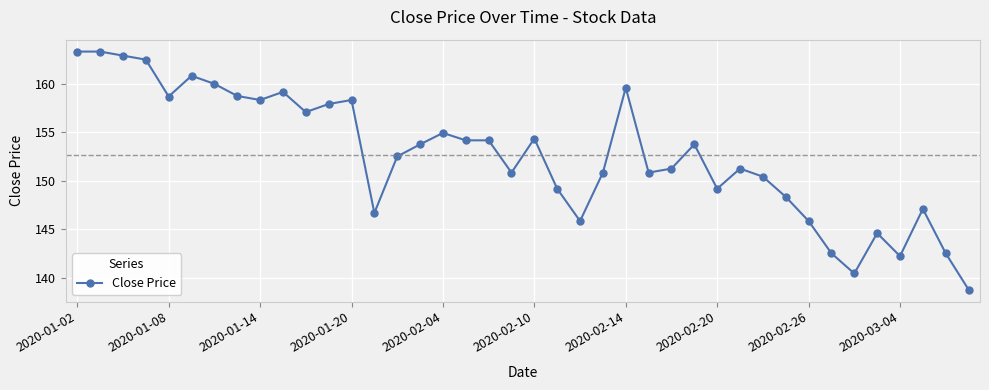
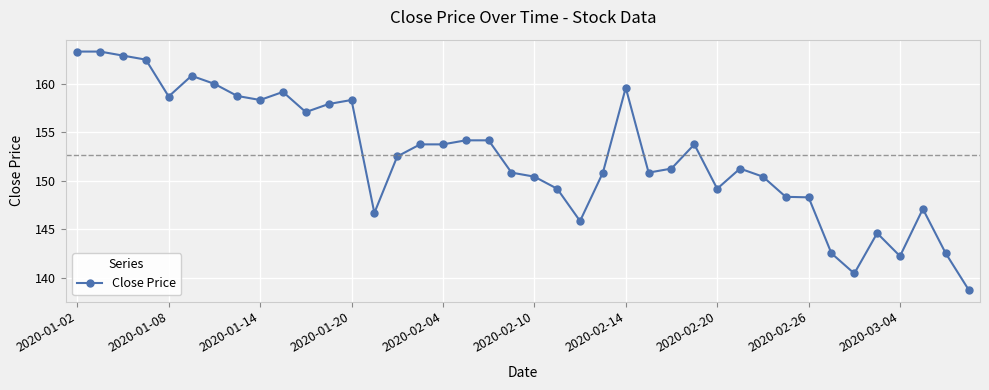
2020-02-04: 155 -> 154
2020-02-10: 154 -> 150
2020-02-26: 146 -> 148
